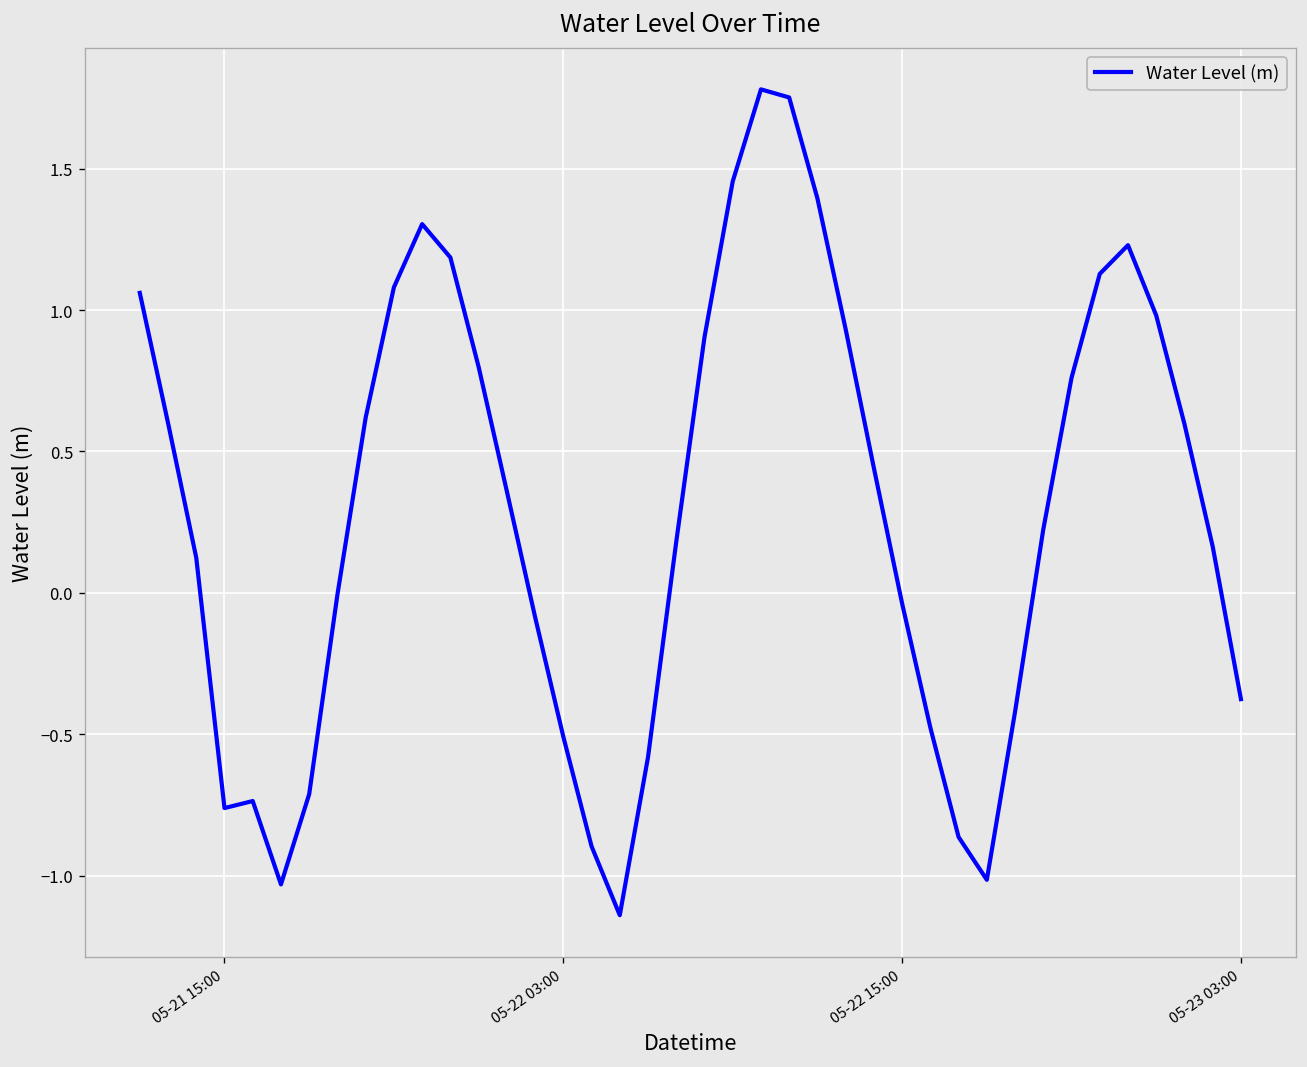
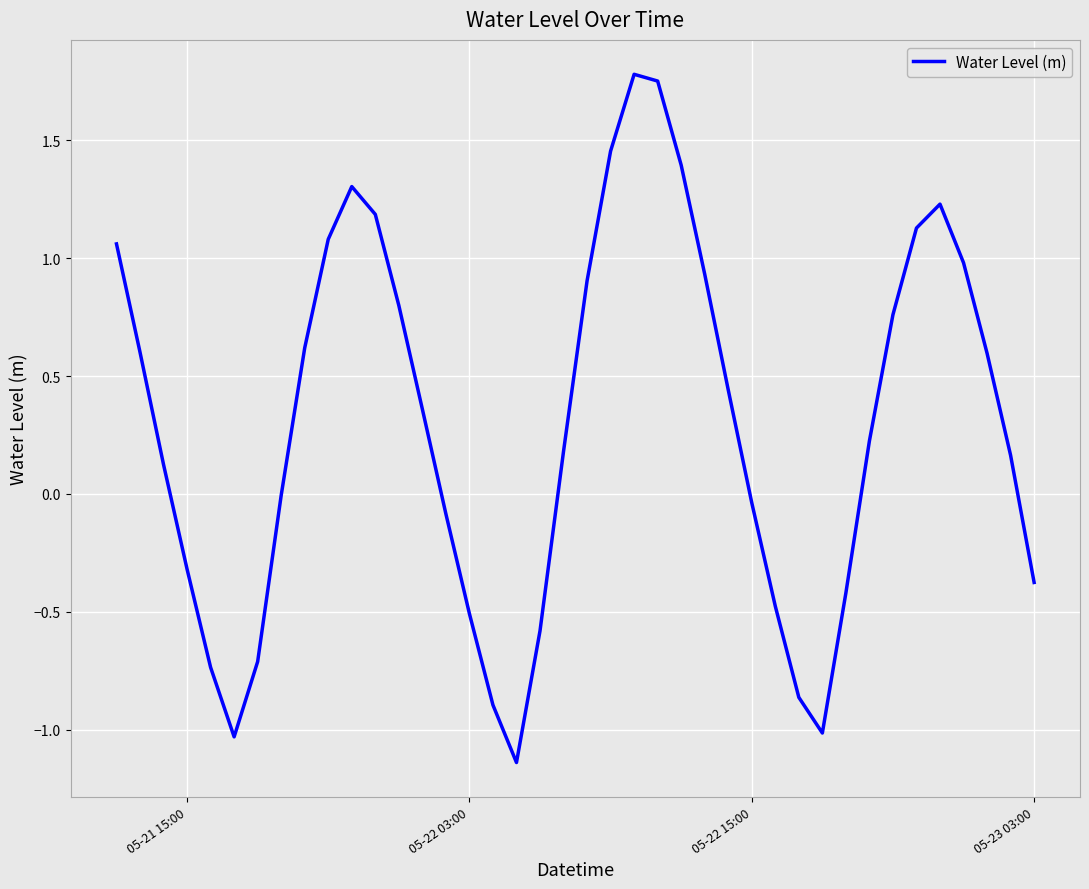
05-21 15:00: -0.76 -> -0.32
